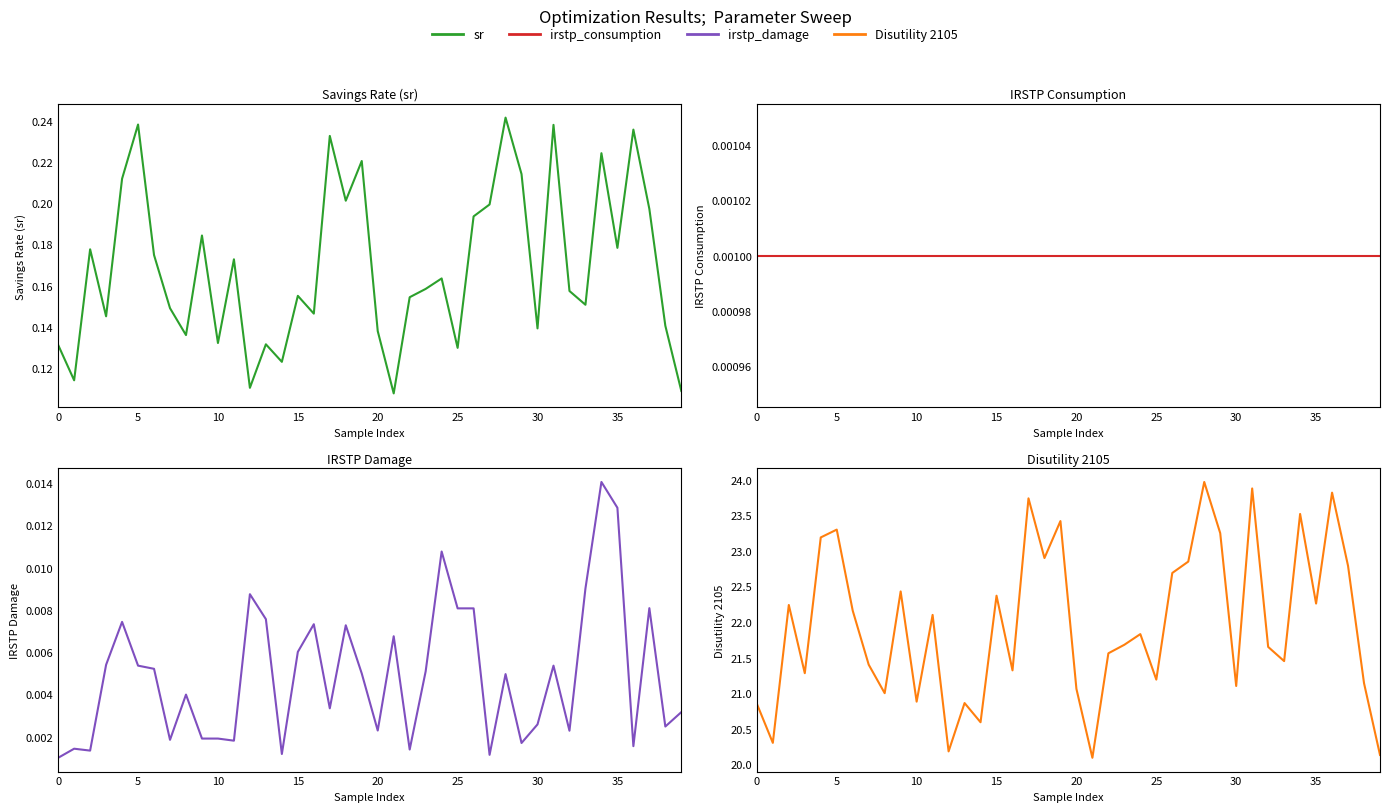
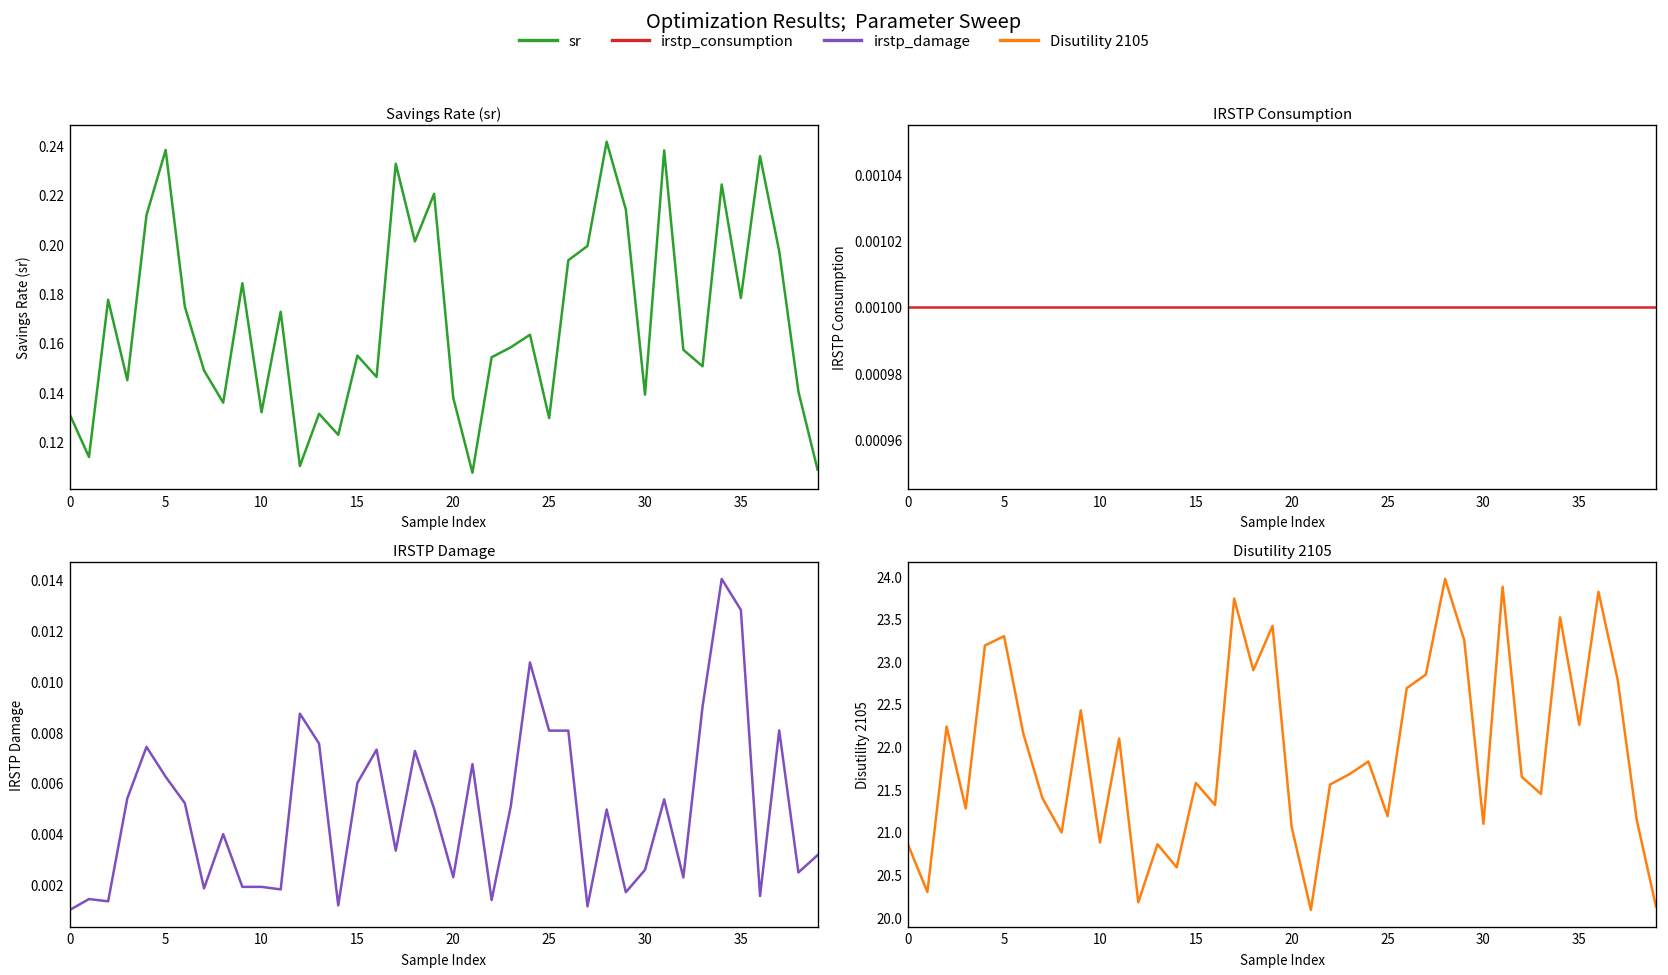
IRSTP Damage, 5: 0.0054 -> 0.0063
Disutility 2105, 15: 22.4 -> 21.6
